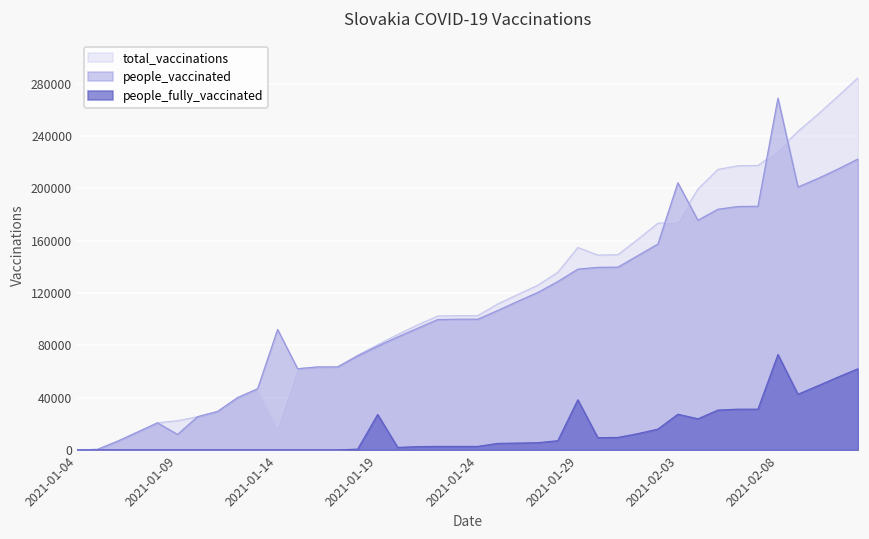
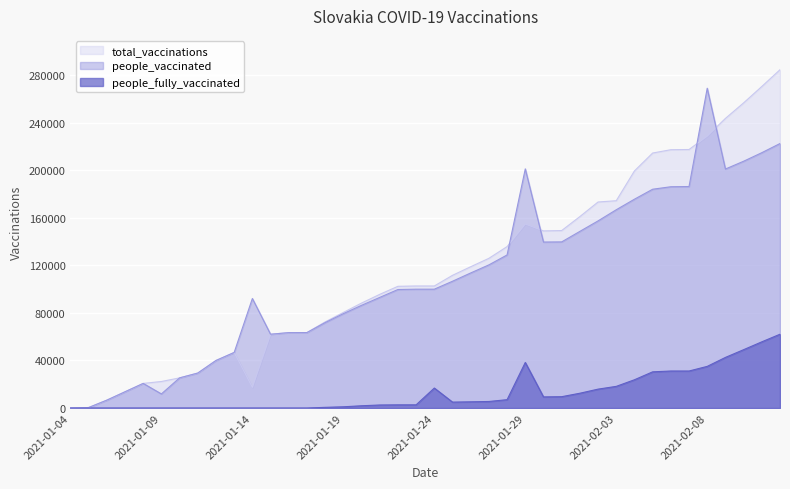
people_fully_vaccinated, 2021-01-19: 27000 -> 1000
people_fully_vaccinated, 2021-01-24: 3000 -> 17000
people_vaccinated, 2021-01-29: 138000 -> 201000
people_vaccinated, 2021-02-03: 204000 -> 167000
people_fully_vaccinated, 2021-02-03: 27000 -> 18000
people_fully_vaccinated, 2021-02-08: 73000 -> 35000
